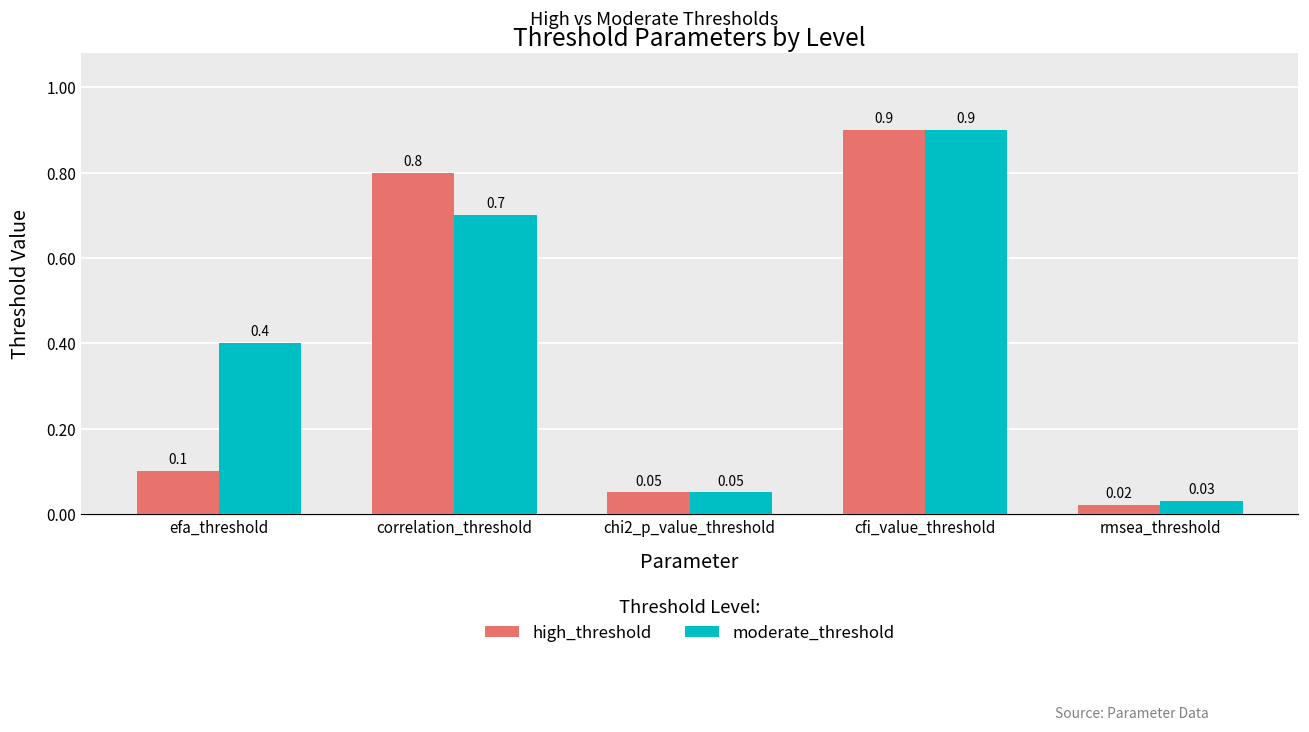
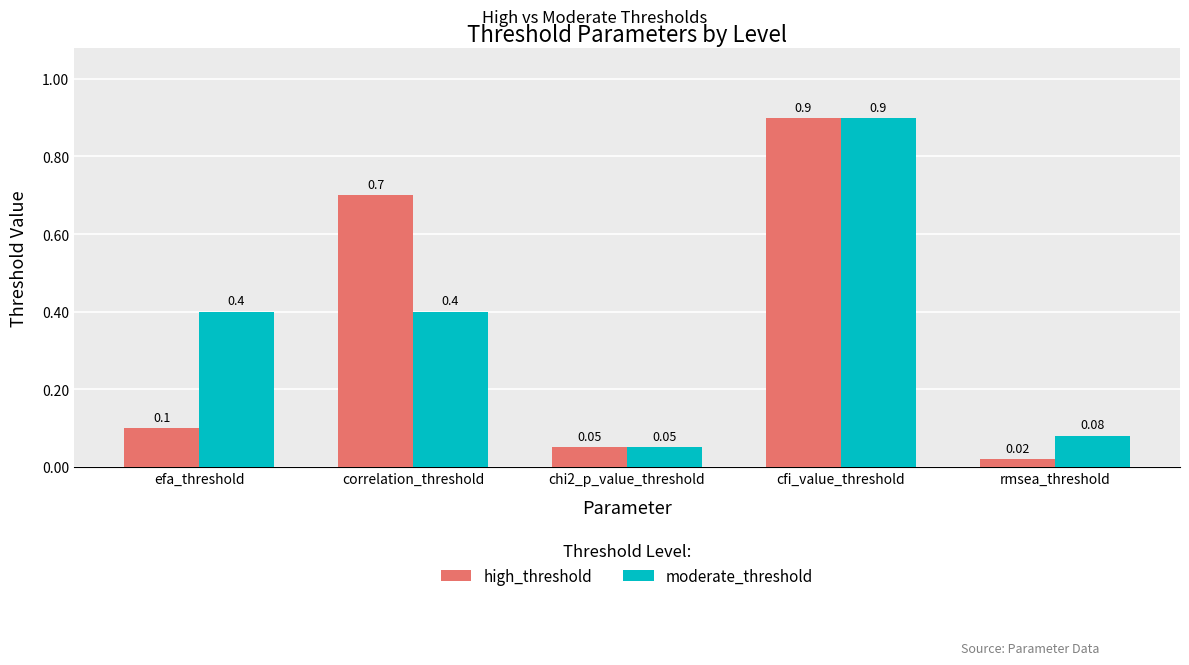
high_threshold, correlation_threshold: 0.8 -> 0.7
moderate_threshold, correlation_threshold: 0.7 -> 0.4
moderate_threshold, rmsea_threshold: 0.03 -> 0.08
